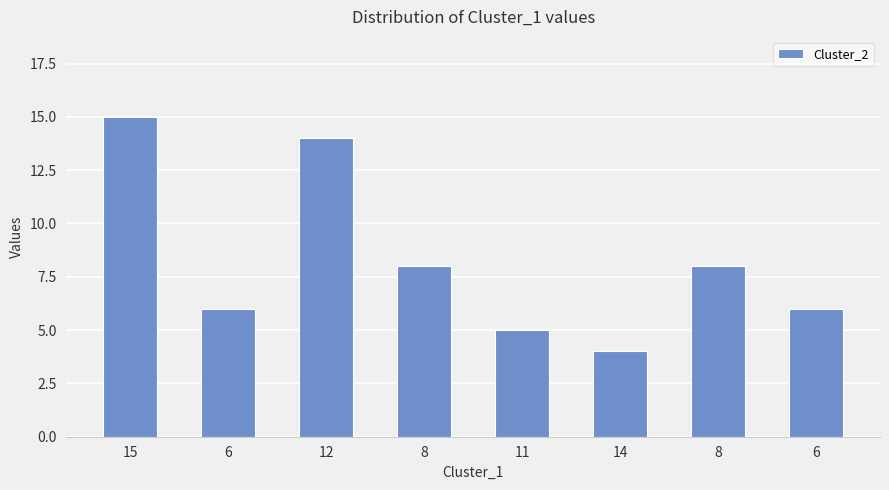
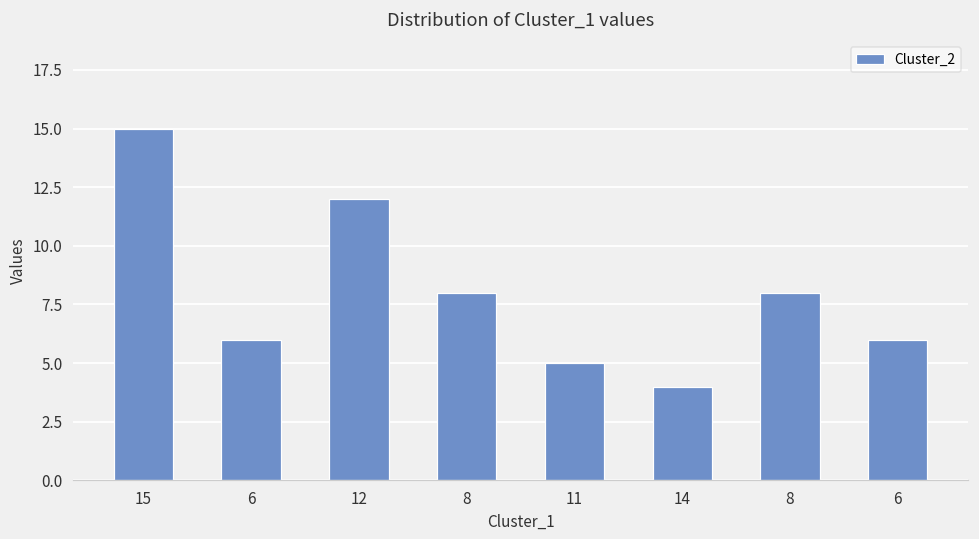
12: 14 -> 12
